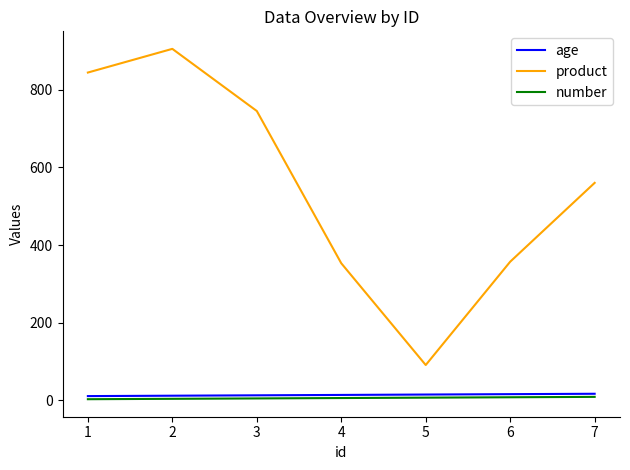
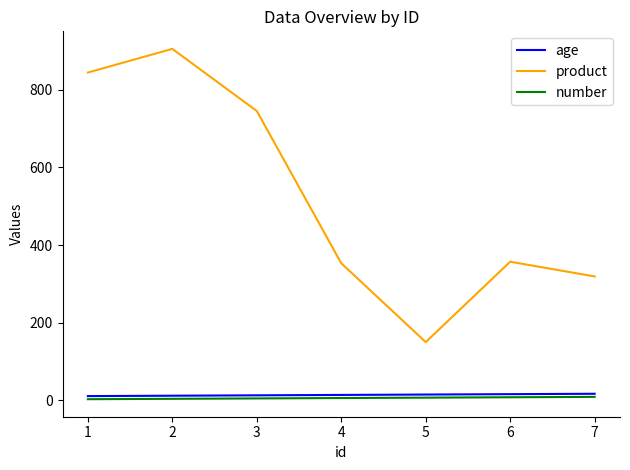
product, 5: 90 -> 150
product, 7: 560 -> 320
